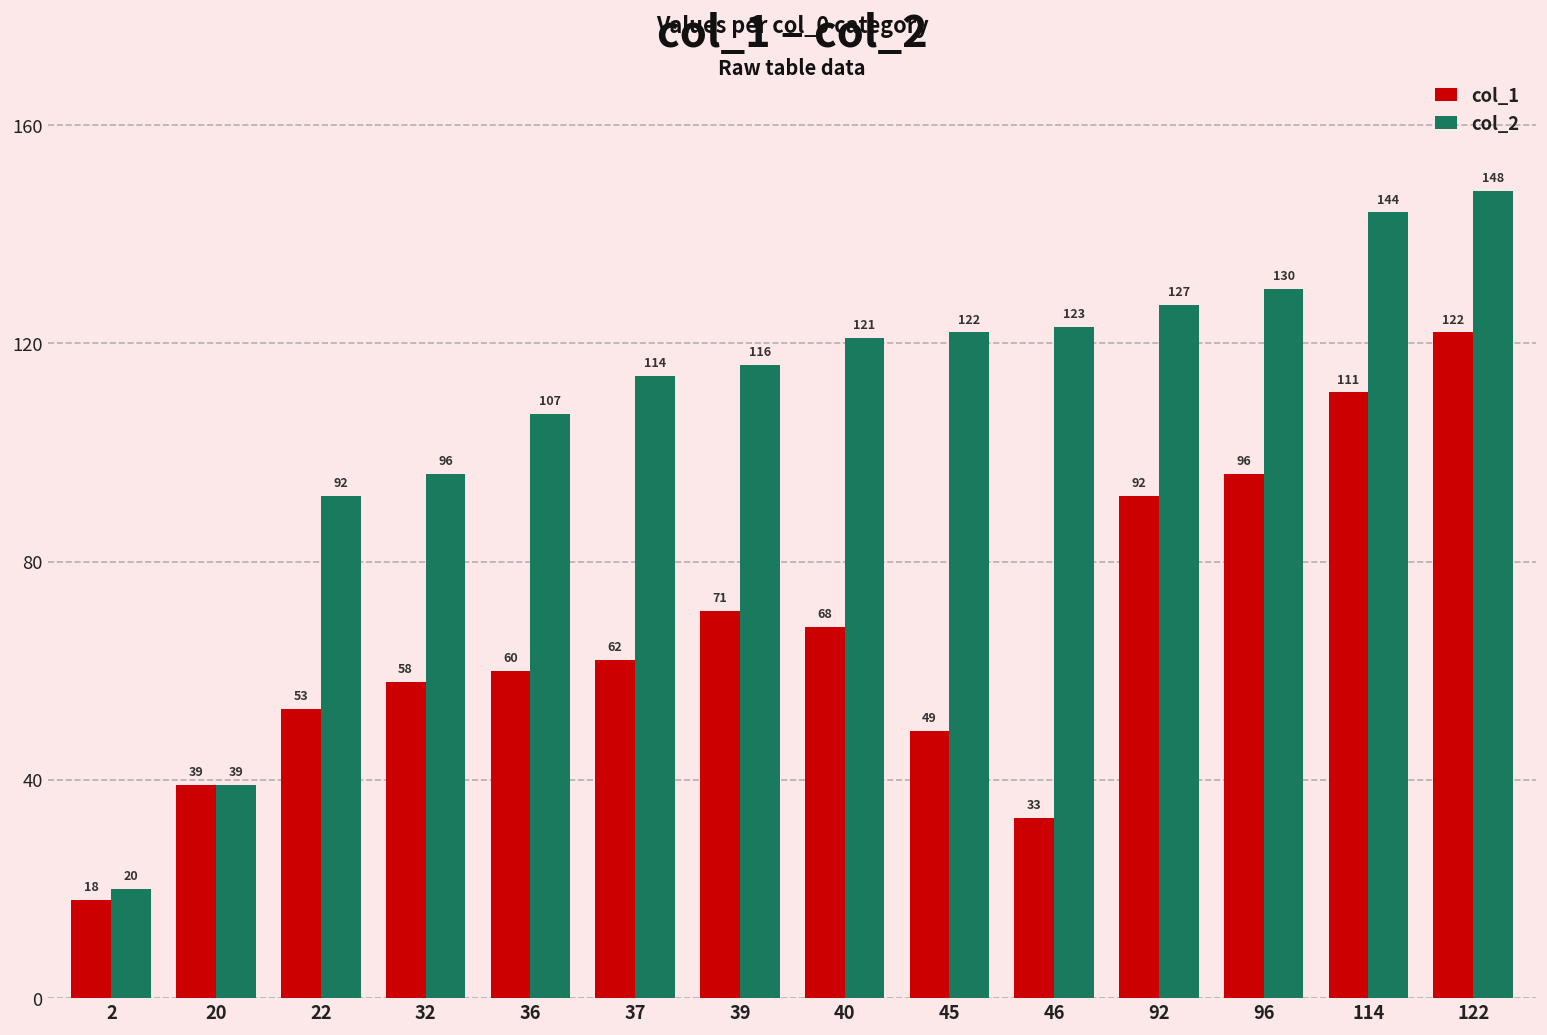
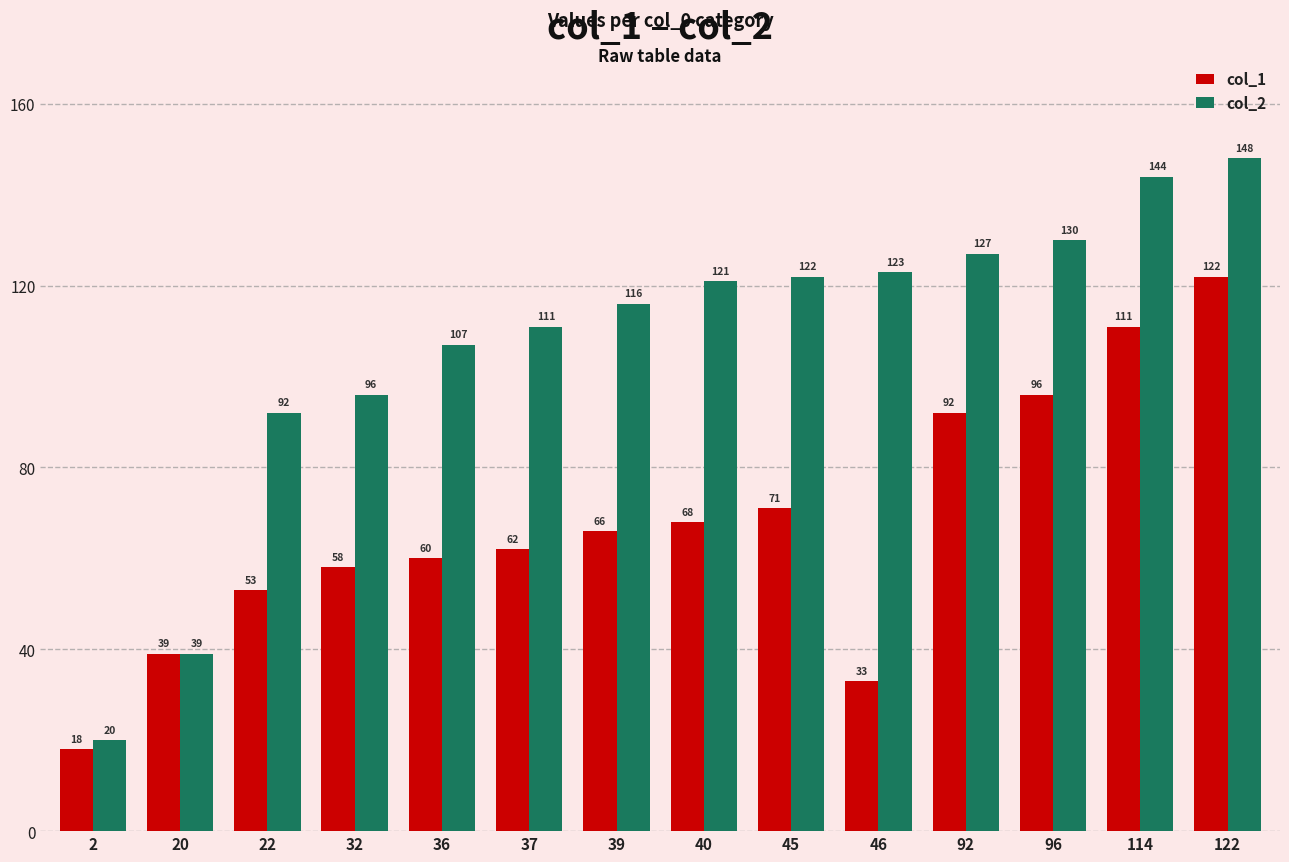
col_2, 37: 114 -> 111
col_1, 39: 71 -> 66
col_1, 45: 49 -> 71
